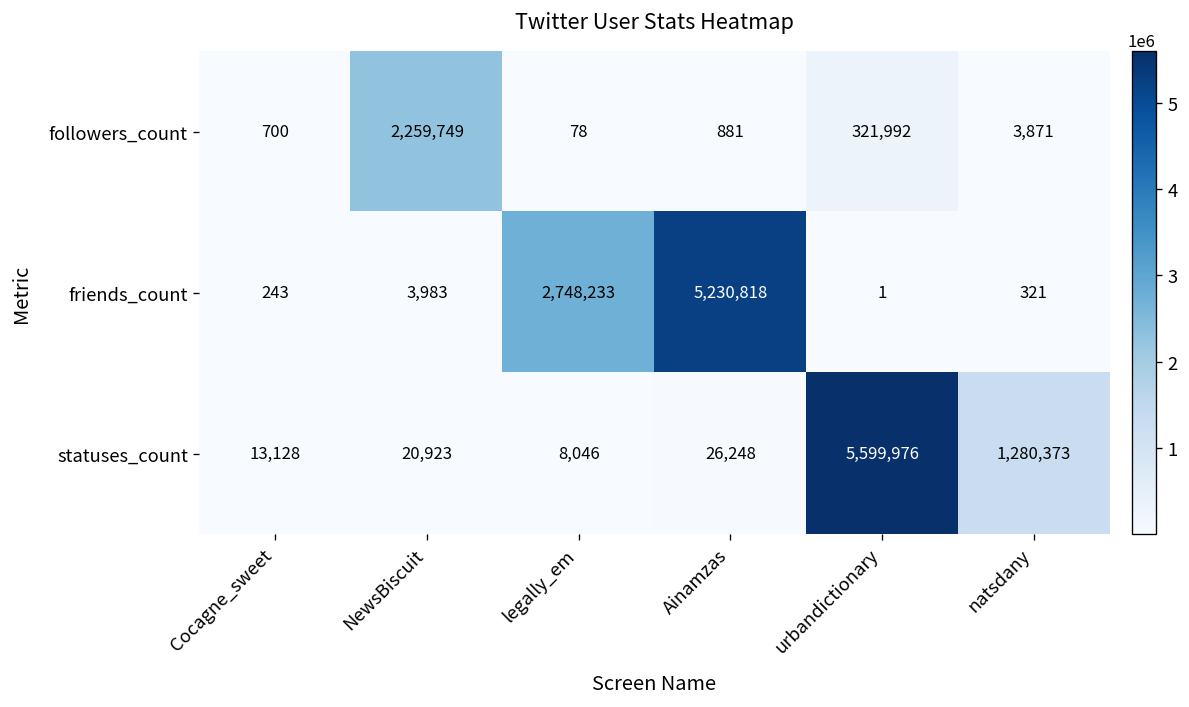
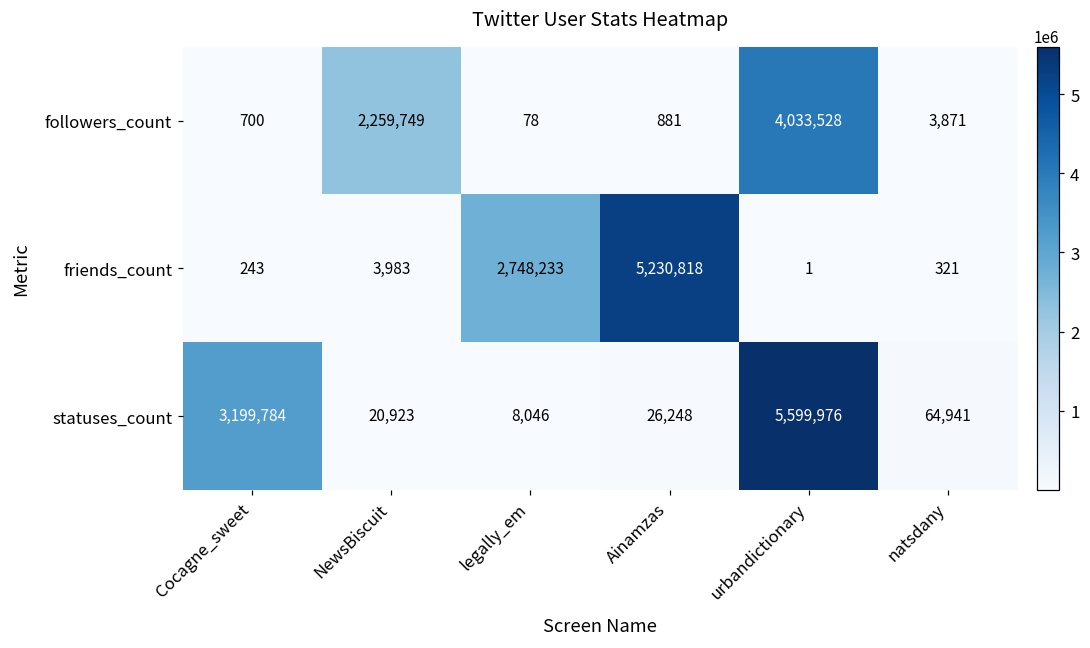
followers_count, urbandictionary: 321,992 -> 4,033,528
statuses_count, Cocagne_sweet: 13,128 -> 3,199,784
statuses_count, natsdany: 1,280,373 -> 64,941
